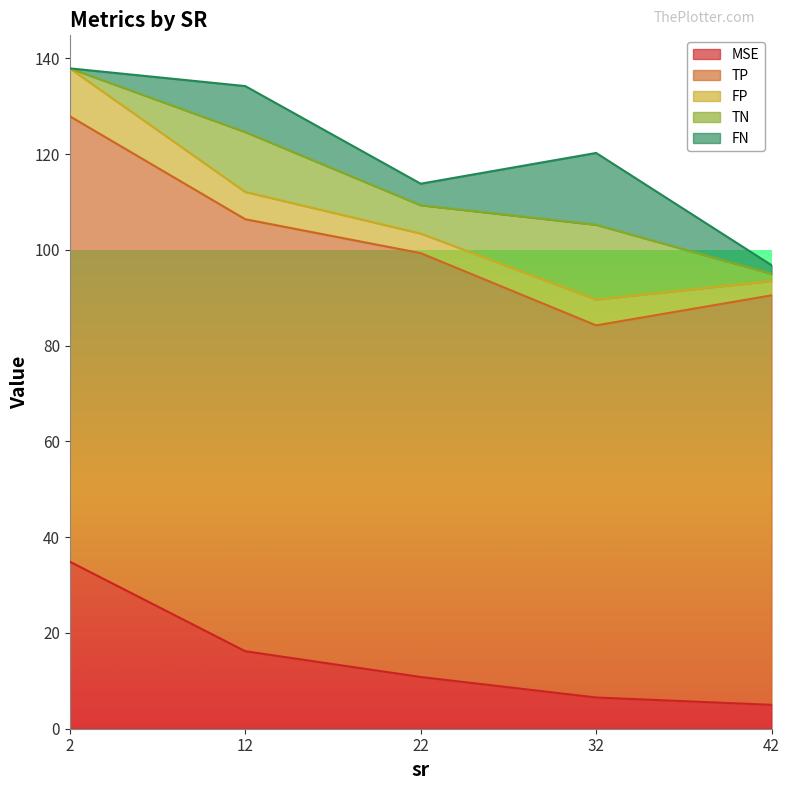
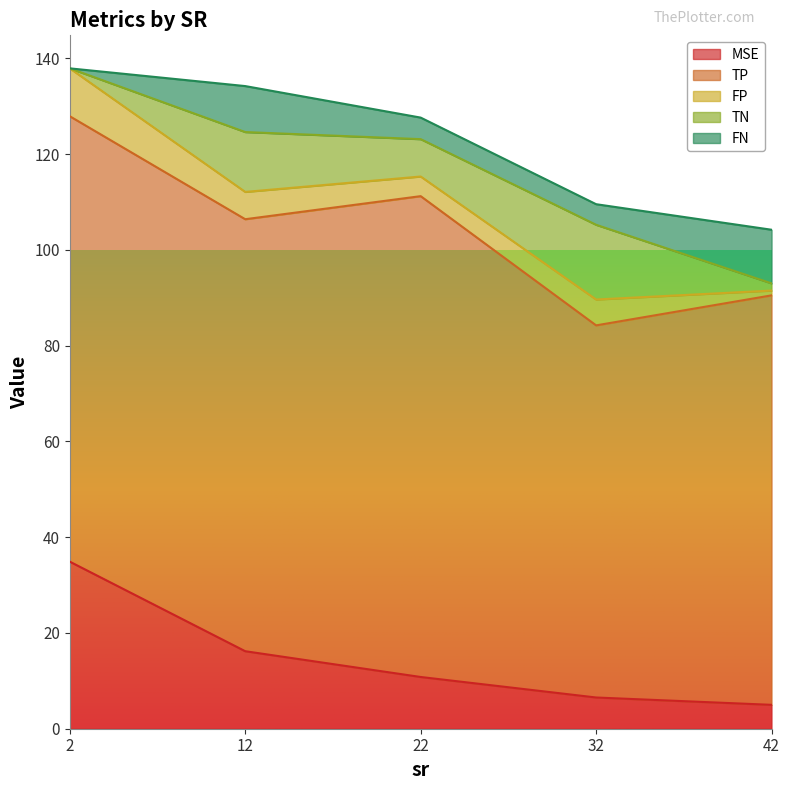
TP, 22: 89 -> 100
TN, 22: 6 -> 8
FN, 32: 15 -> 4
FP, 42: 3 -> 1
FN, 42: 2 -> 11
